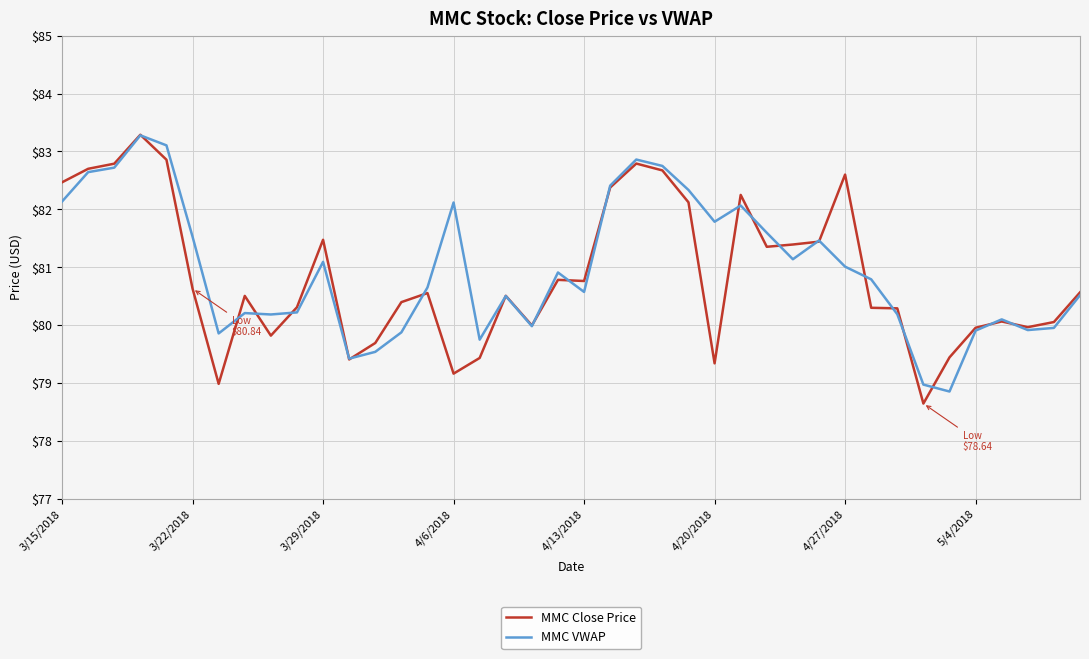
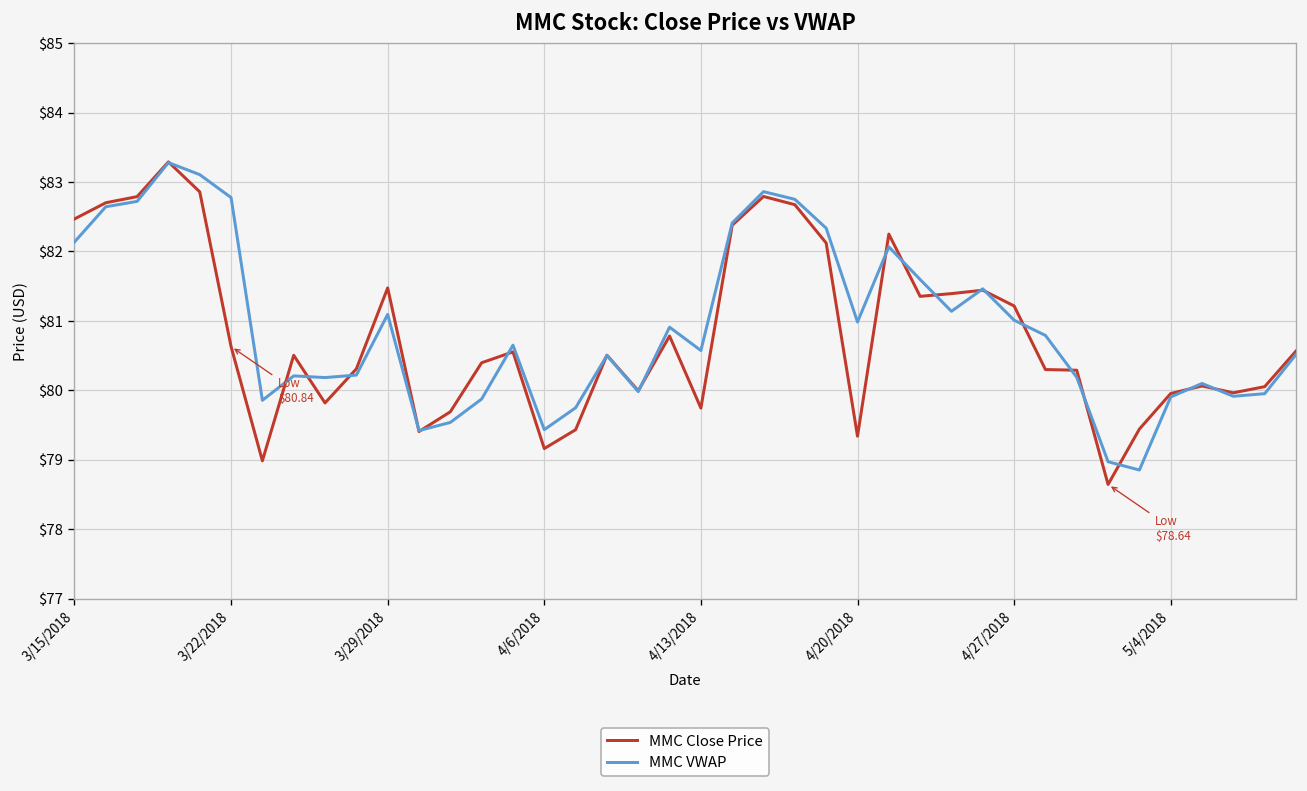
MMC VWAP, 3/22/2018: $81.5 -> $82.8
MMC VWAP, 4/6/2018: $82.1 -> $79.4
MMC Close Price, 4/13/2018: $80.8 -> $79.7
MMC VWAP, 4/20/2018: $81.8 -> $81.0
MMC Close Price, 4/27/2018: $82.6 -> $81.2
